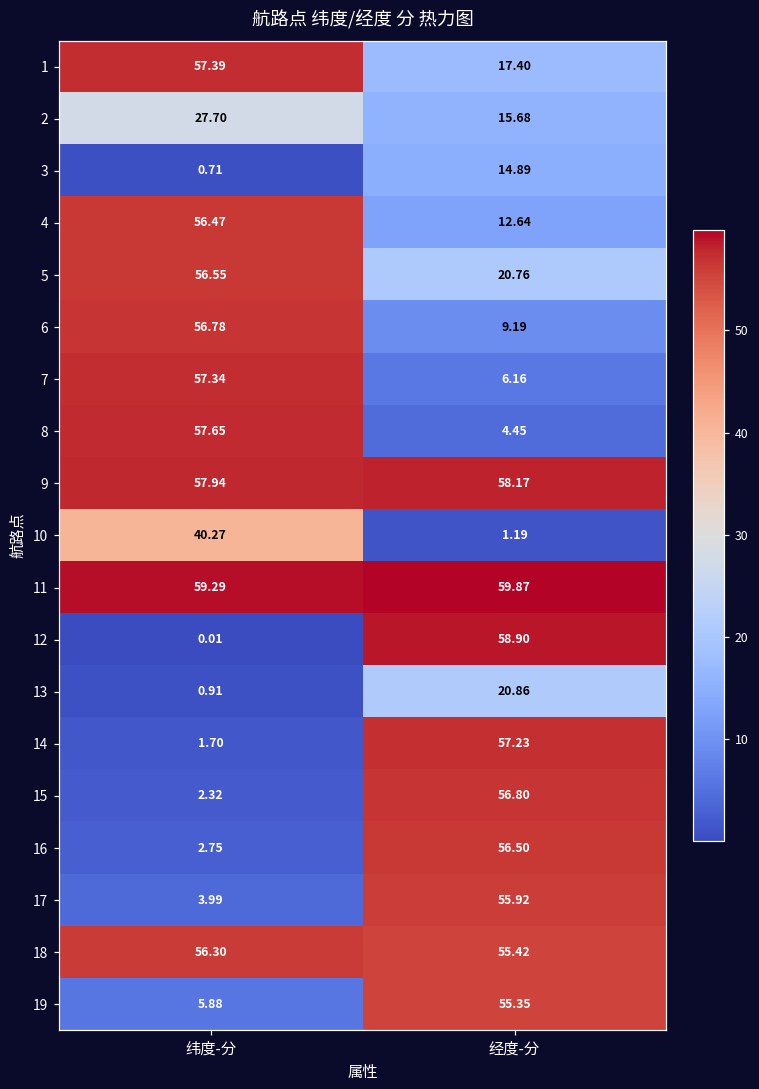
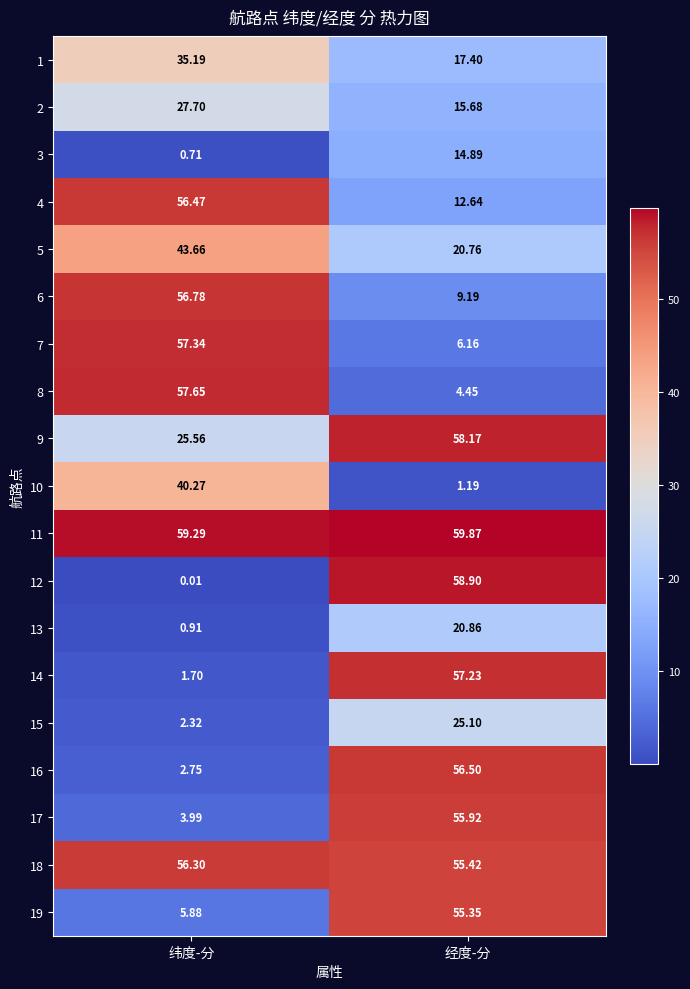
1, 纬度-分: 57.39 -> 35.19
5, 纬度-分: 56.55 -> 43.66
9, 纬度-分: 57.94 -> 25.56
15, 经度-分: 56.80 -> 25.10
